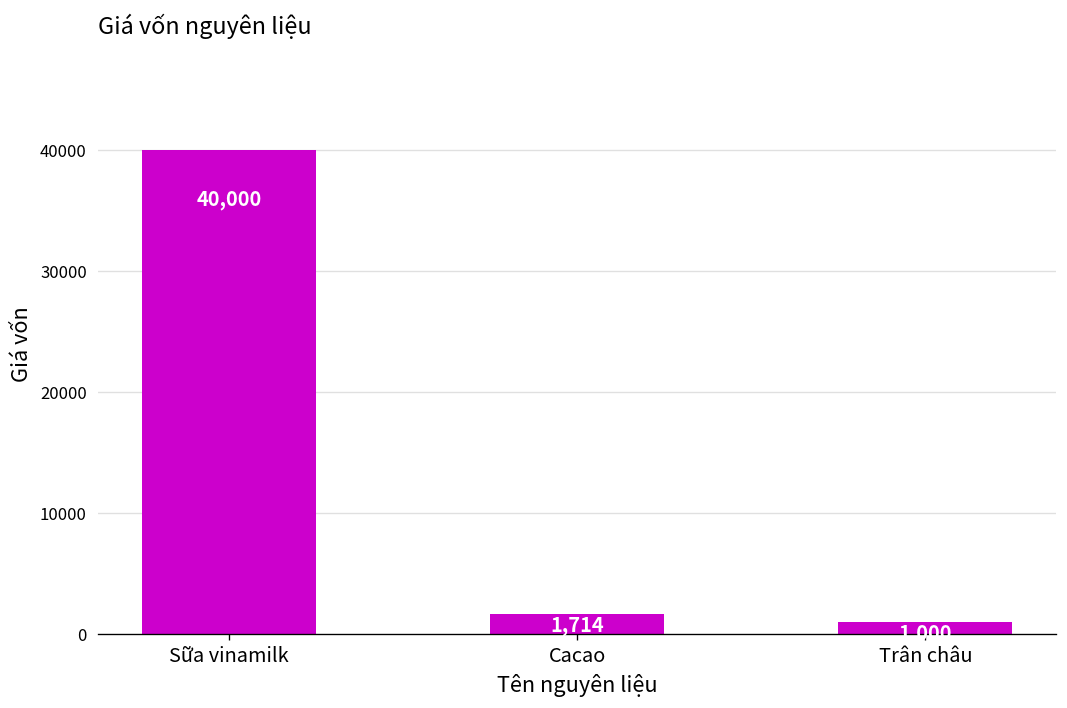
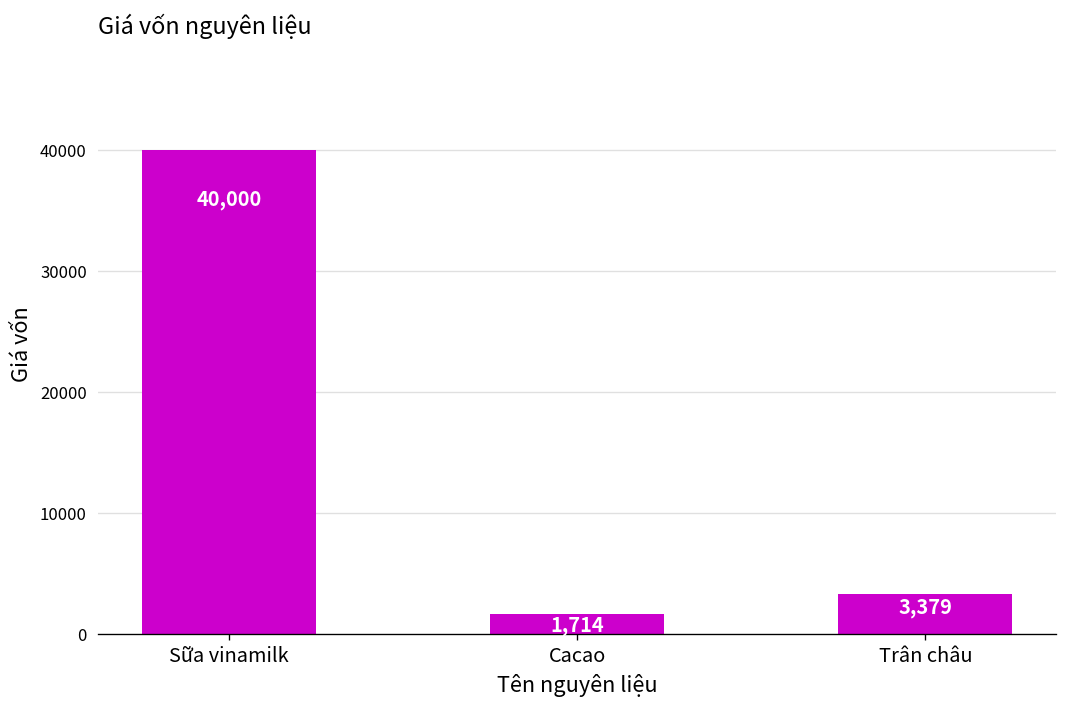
Trân châu: 1,000 -> 3,379
